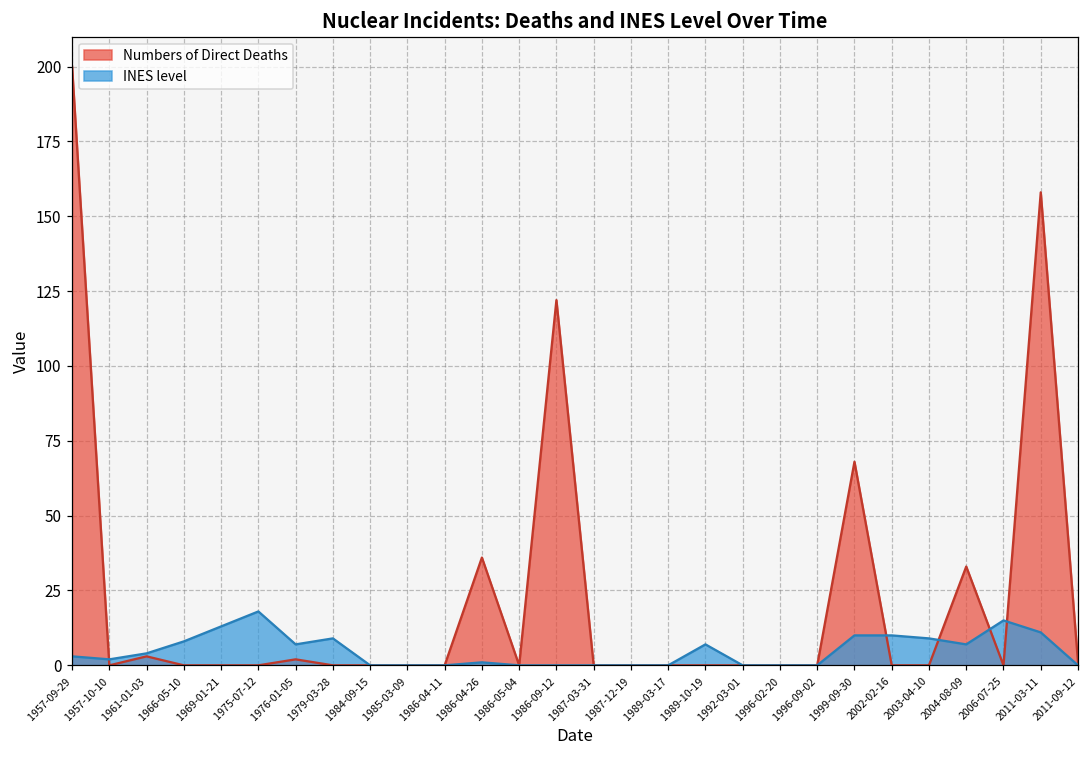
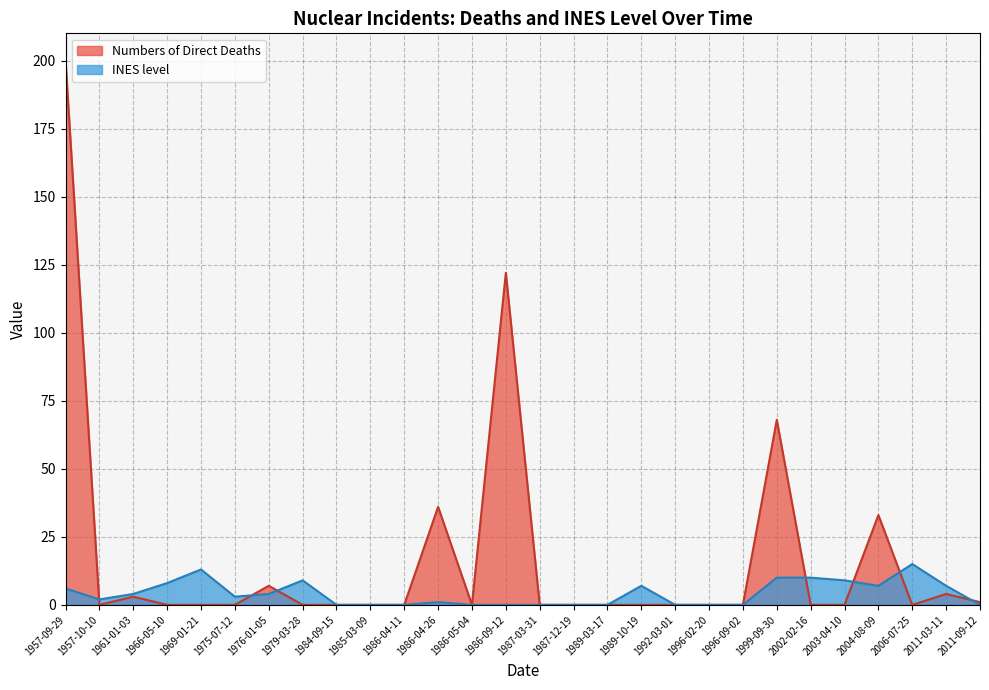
INES level, 1957-09-29: 3 -> 6
INES level, 1975-07-12: 18 -> 3
Numbers of Direct Deaths, 1976-01-05: 2 -> 7
INES level, 1976-01-05: 7 -> 4
Numbers of Direct Deaths, 2011-03-11: 158 -> 4
INES level, 2011-03-11: 11 -> 7
